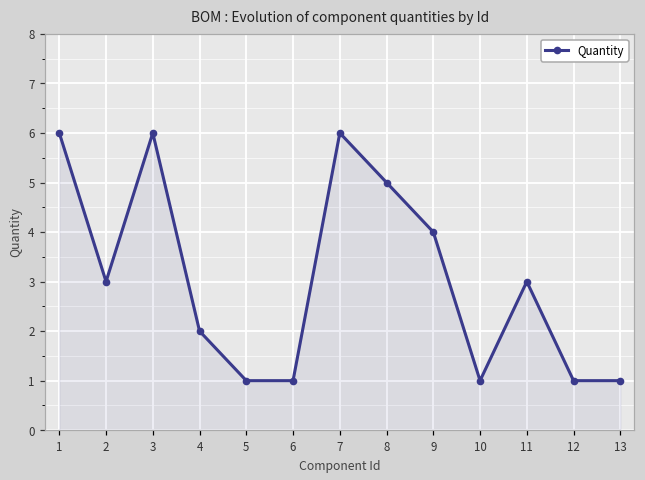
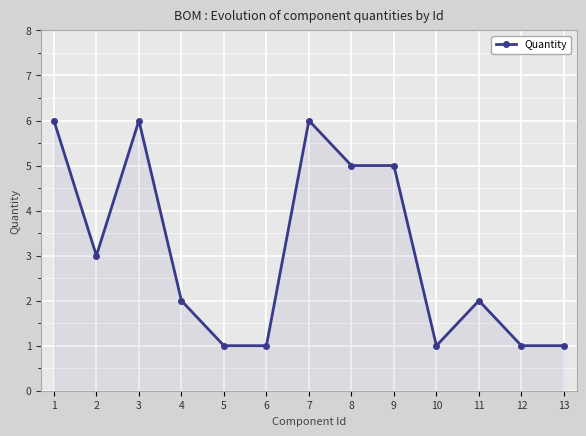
9: 4 -> 5
11: 3 -> 2
